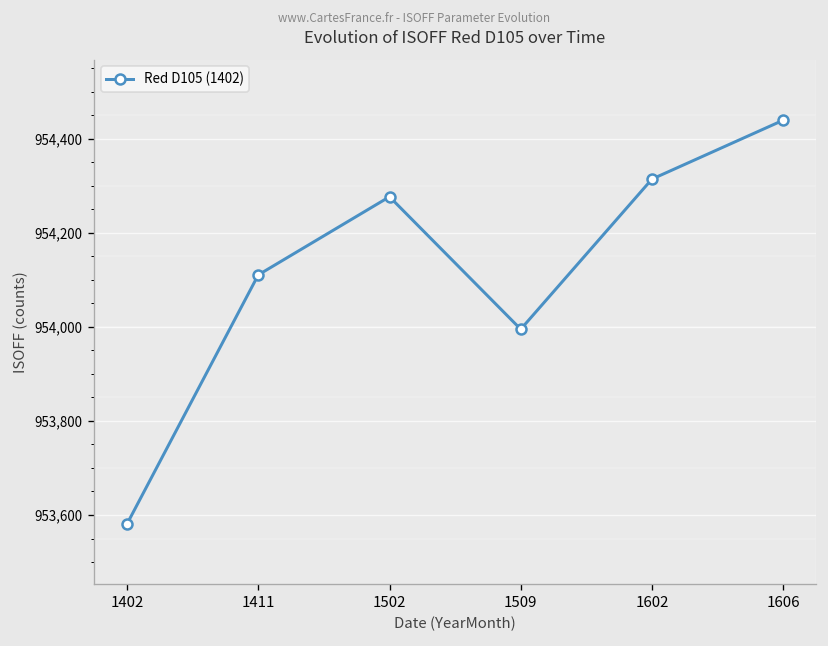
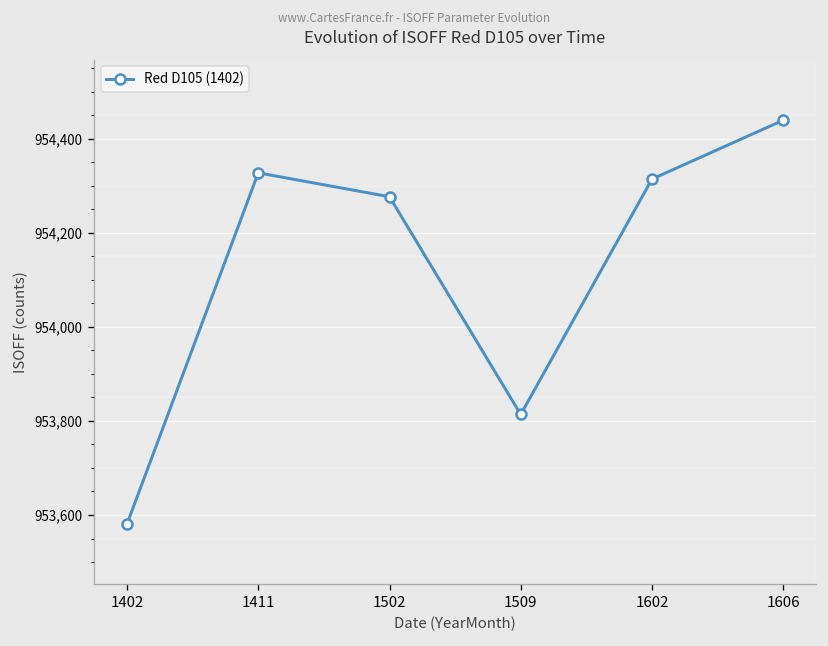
1411: 954,110 -> 954,330
1509: 953,990 -> 953,810
